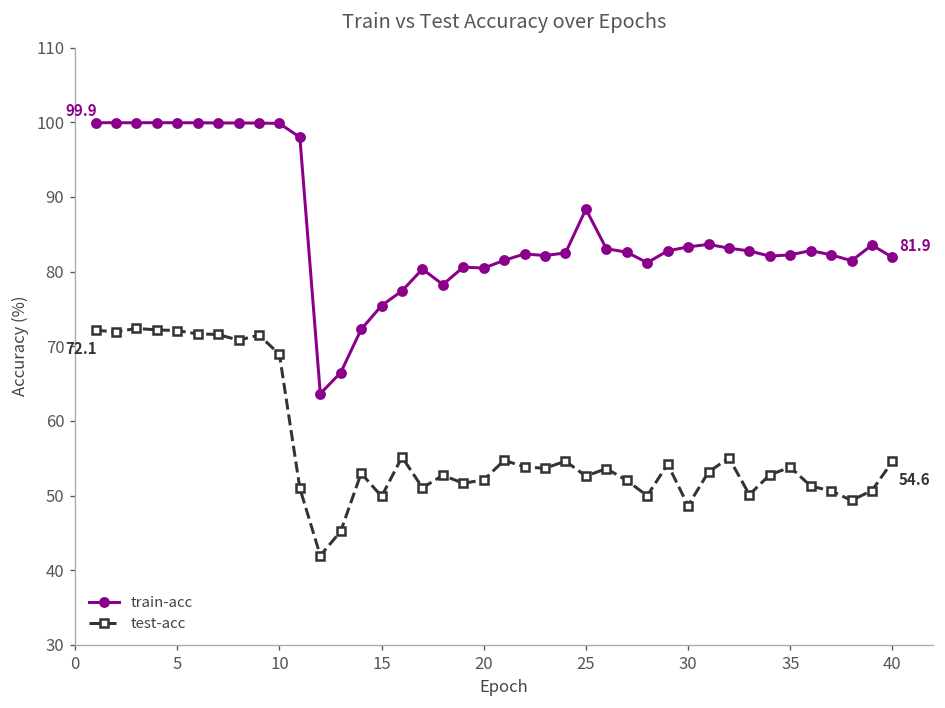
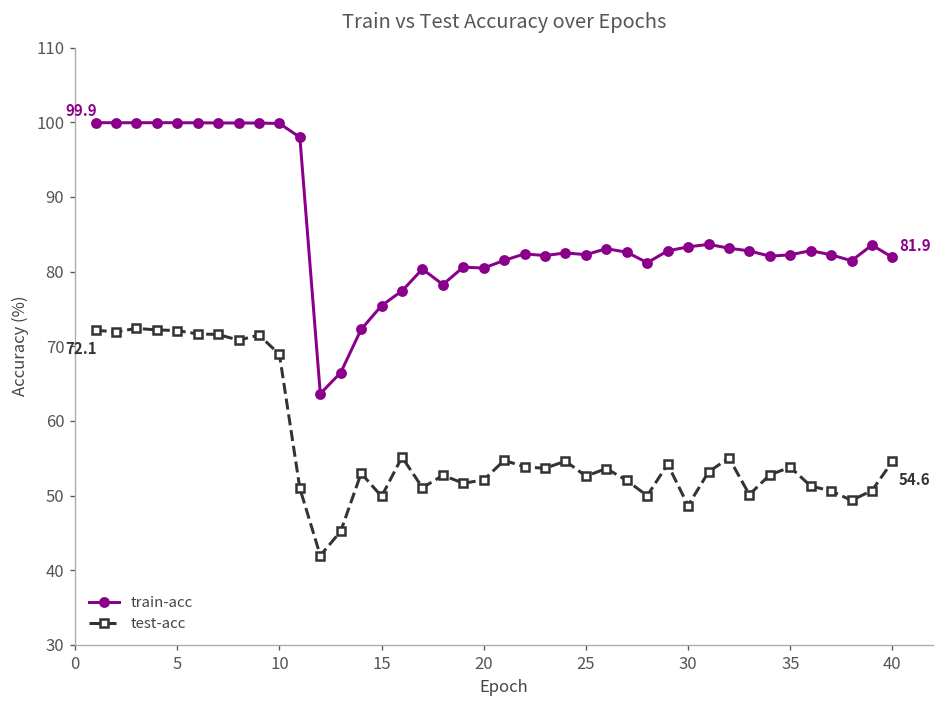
train-acc, 25: 88 -> 82
